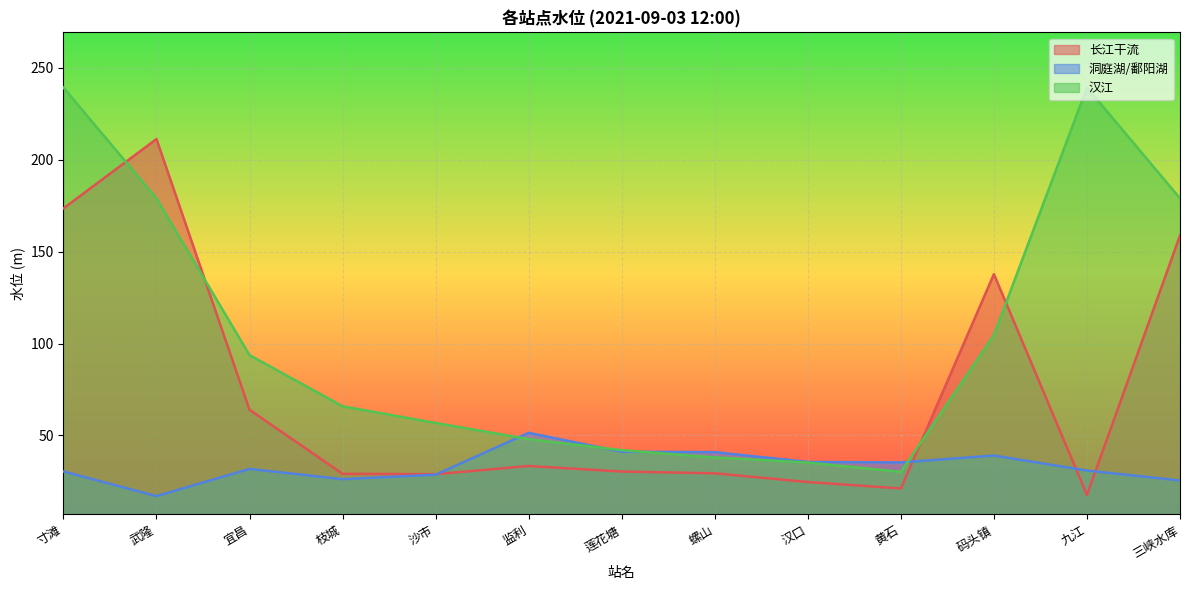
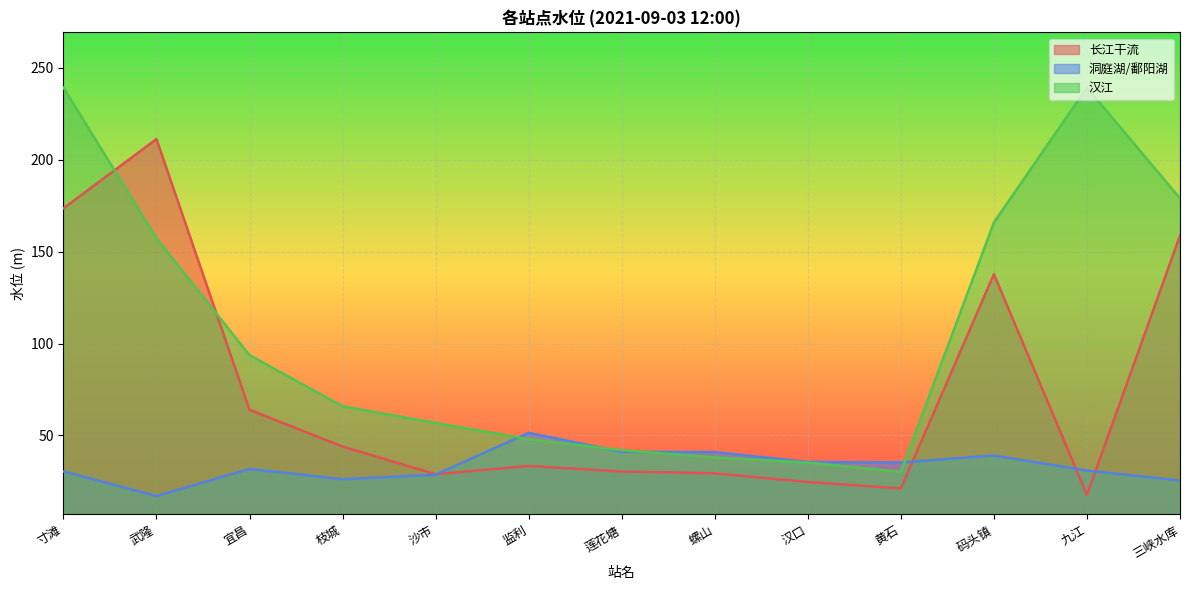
汉江, 武隆: 179 -> 157
长江干流, 枝城: 29 -> 44
汉江, 码头镇: 105 -> 166
